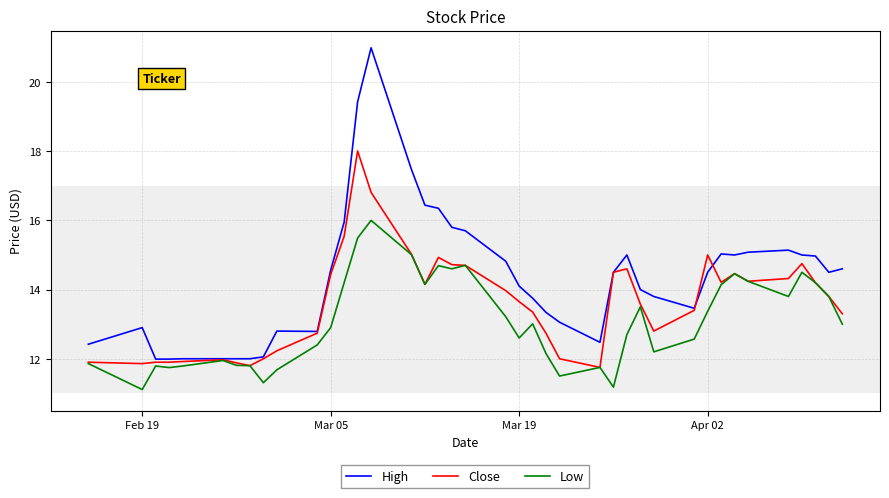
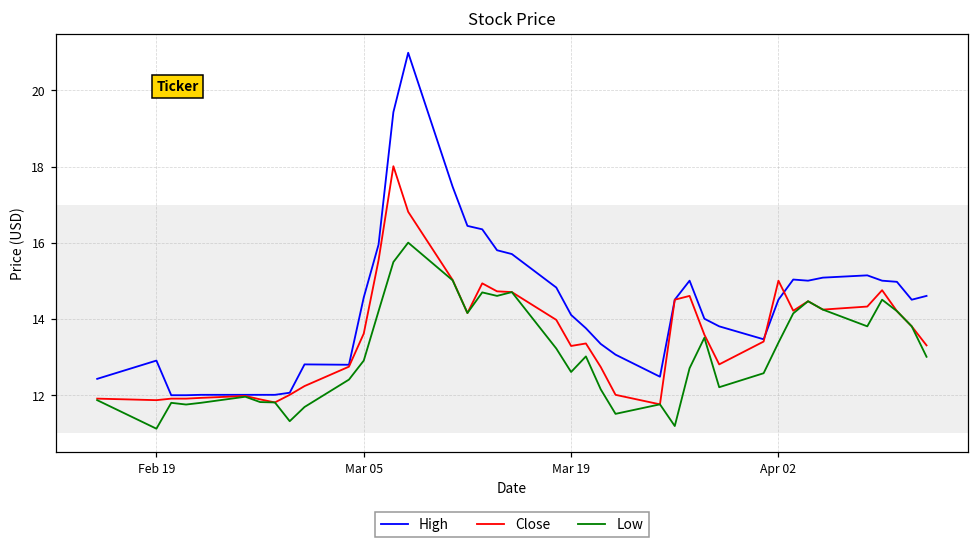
Close, Mar 05: 14.4 -> 13.6
Close, Mar 19: 13.6 -> 13.3
